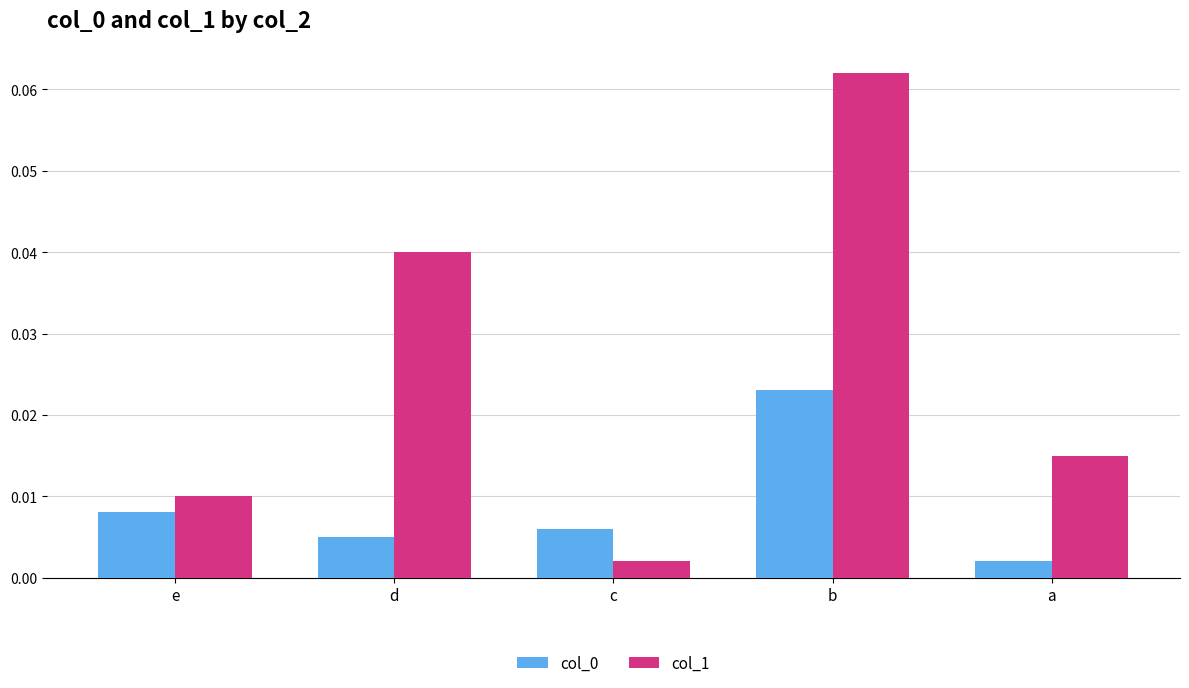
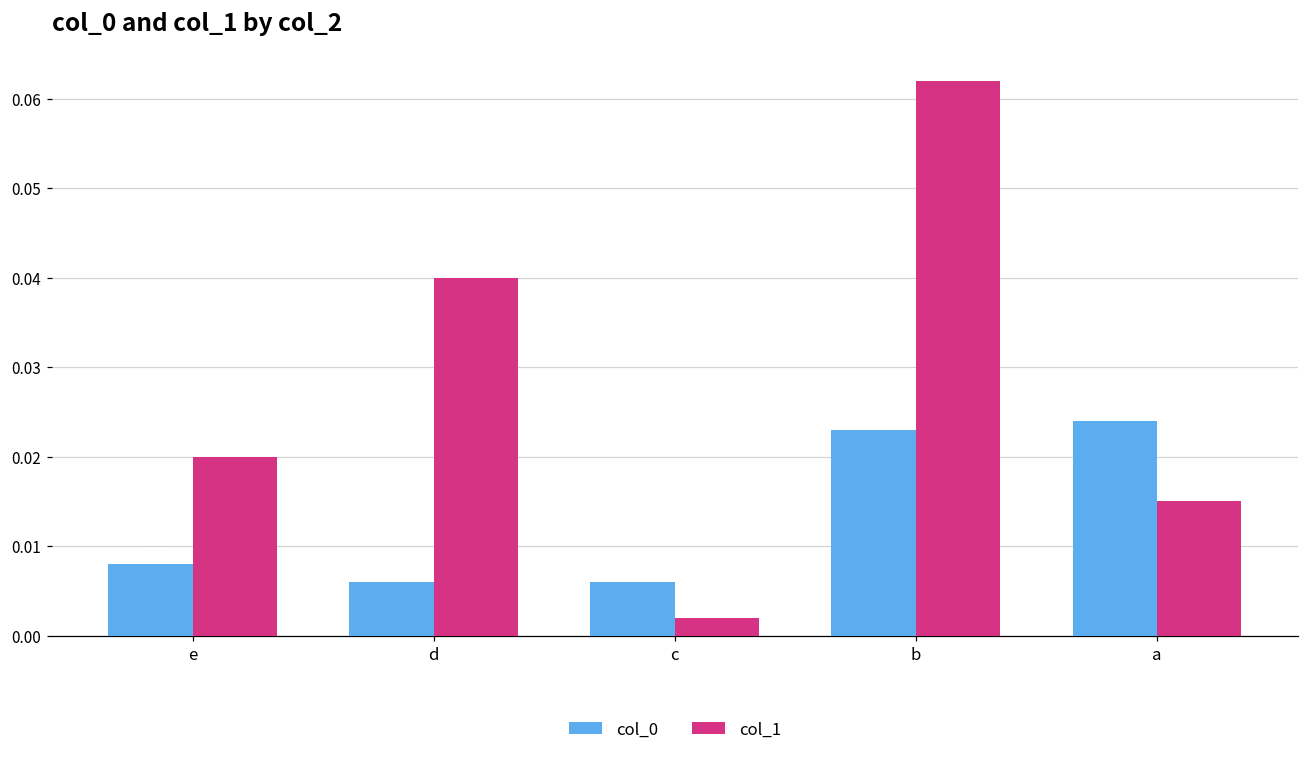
col_1, e: 0.01 -> 0.02
col_0, d: 0.005 -> 0.006
col_0, a: 0.002 -> 0.024
